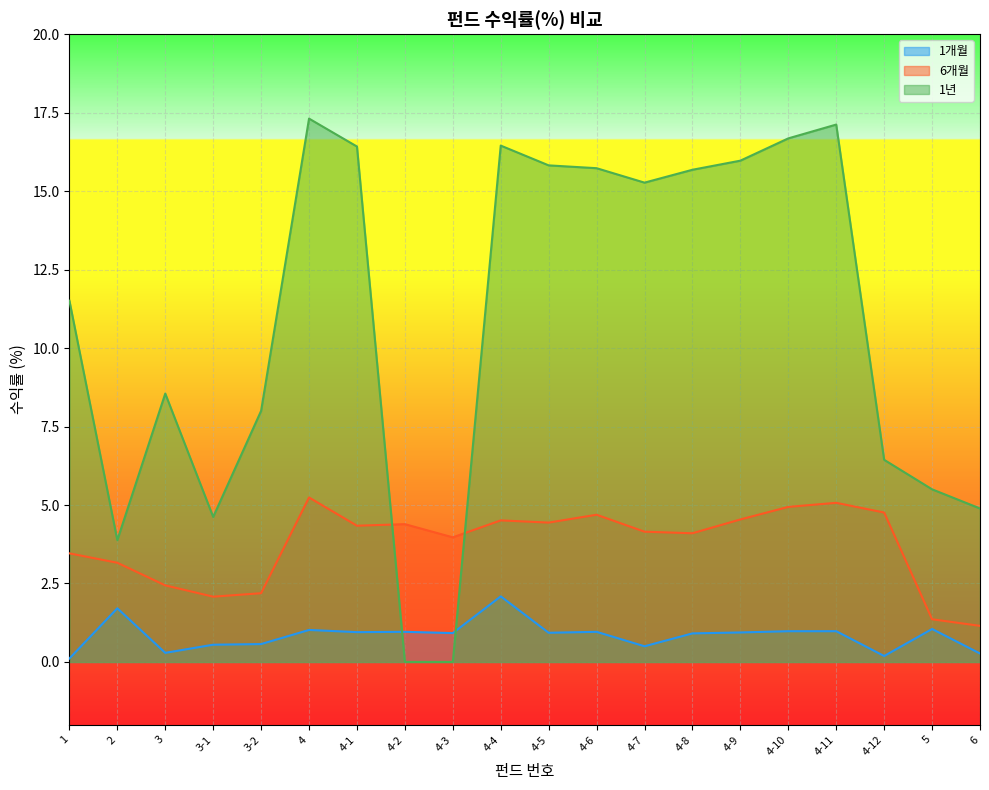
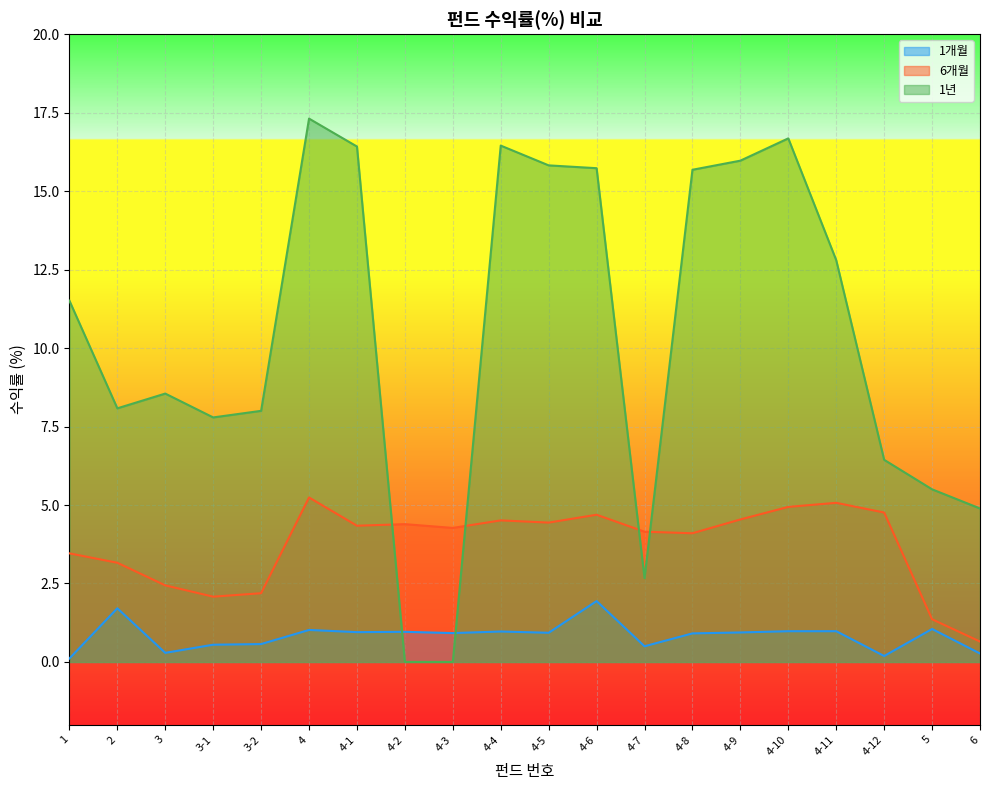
1년, 2: 3.9 -> 8.1
1년, 3-1: 4.6 -> 7.8
6개월, 4-3: 4.0 -> 4.3
1개월, 4-4: 2.1 -> 1.0
1개월, 4-6: 1.0 -> 1.9
1년, 4-7: 15.3 -> 2.7
1년, 4-11: 17.1 -> 12.8
6개월, 6: 1.2 -> 0.7
